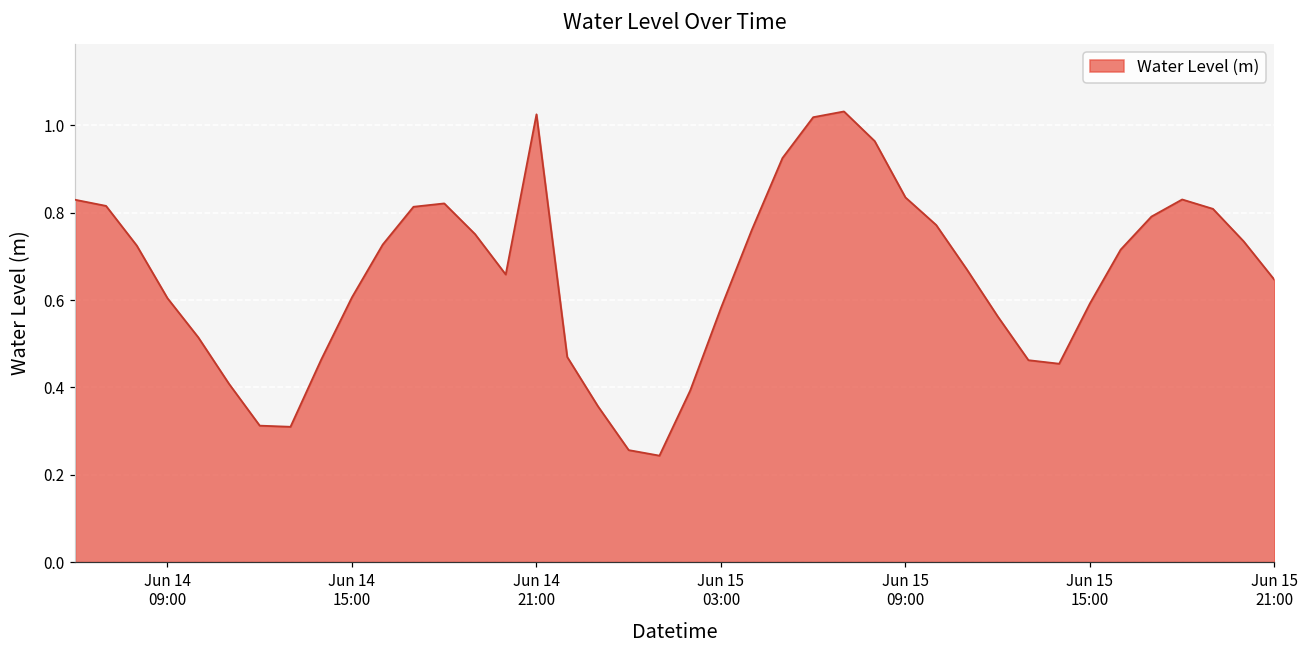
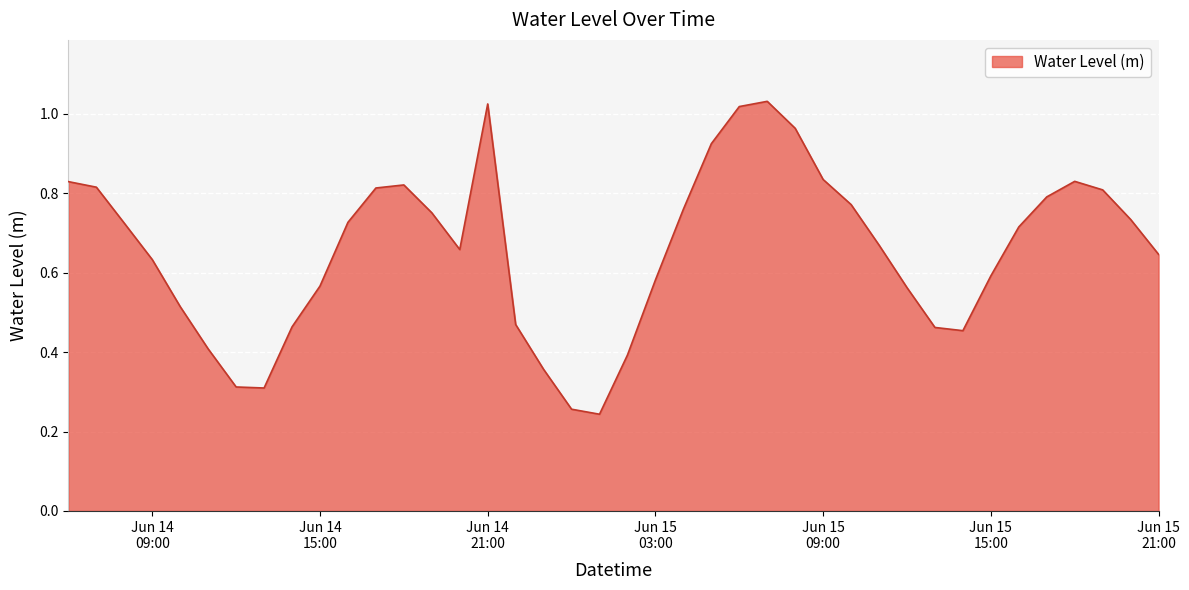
Jun 14 09:00: 0.60 -> 0.63
Jun 14 15:00: 0.61 -> 0.57
